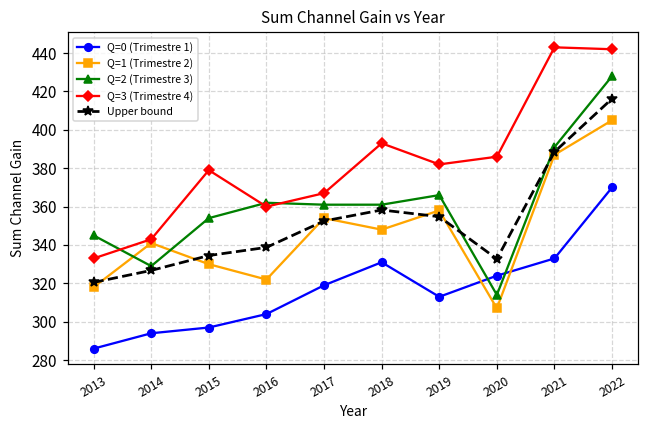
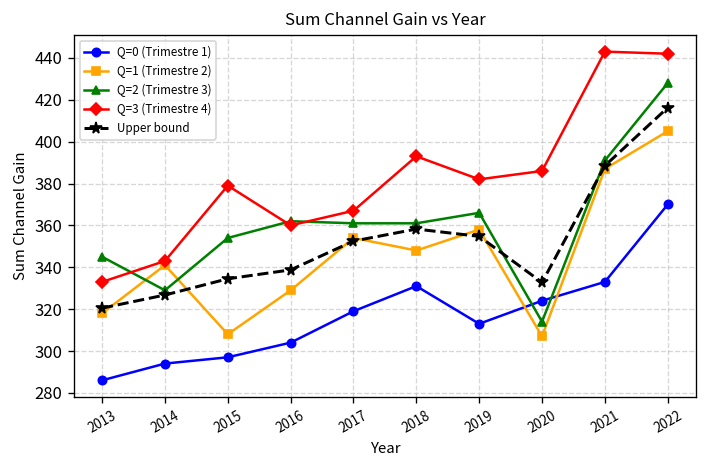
Q=1 (Trimestre 2), 2015: 330 -> 308
Q=1 (Trimestre 2), 2016: 322 -> 329
